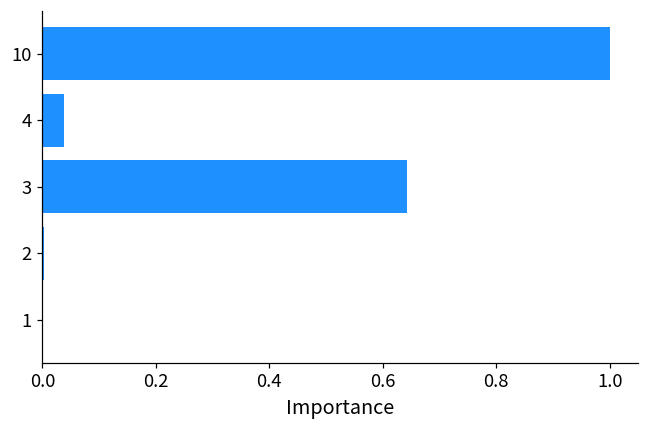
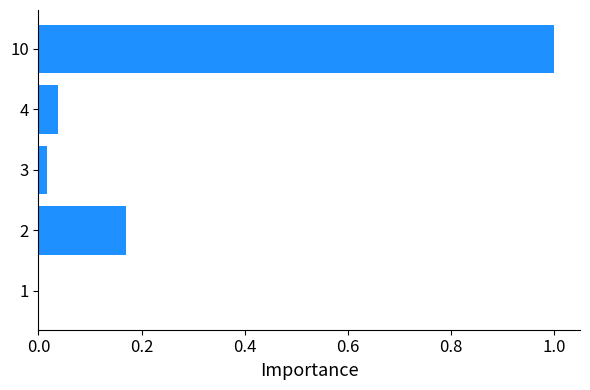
3: 0.64 -> 0.02
2: 0.00 -> 0.17
